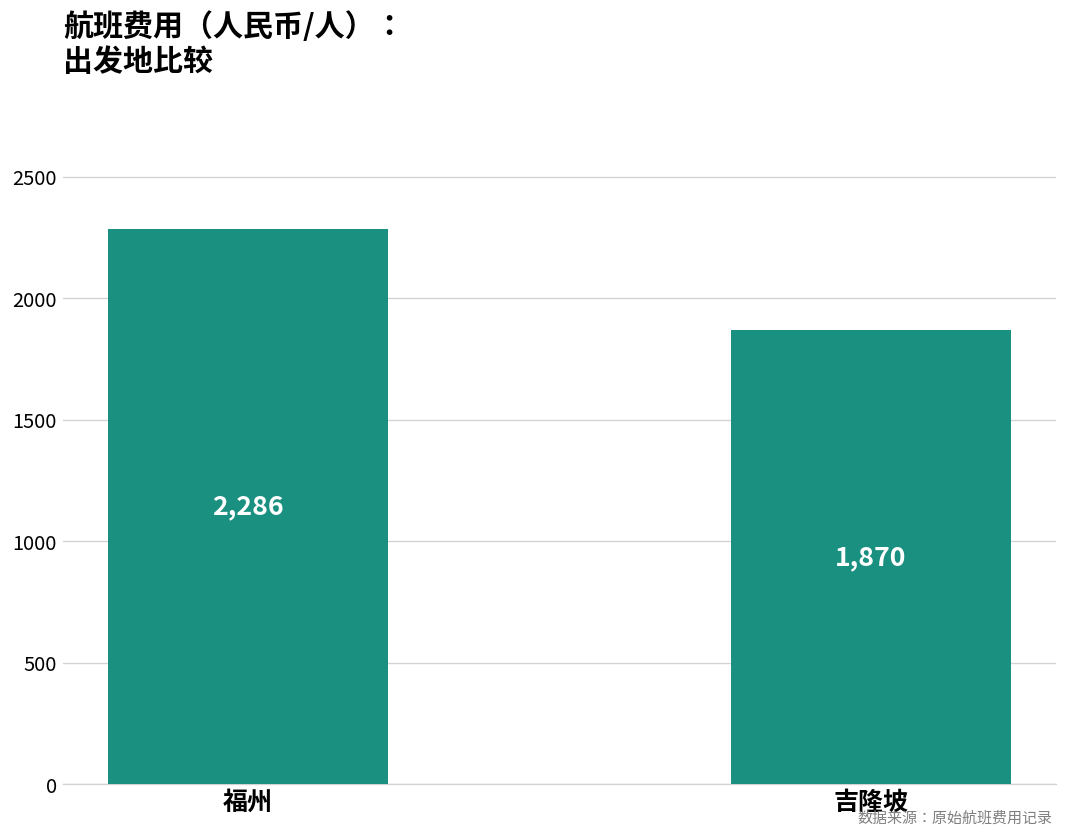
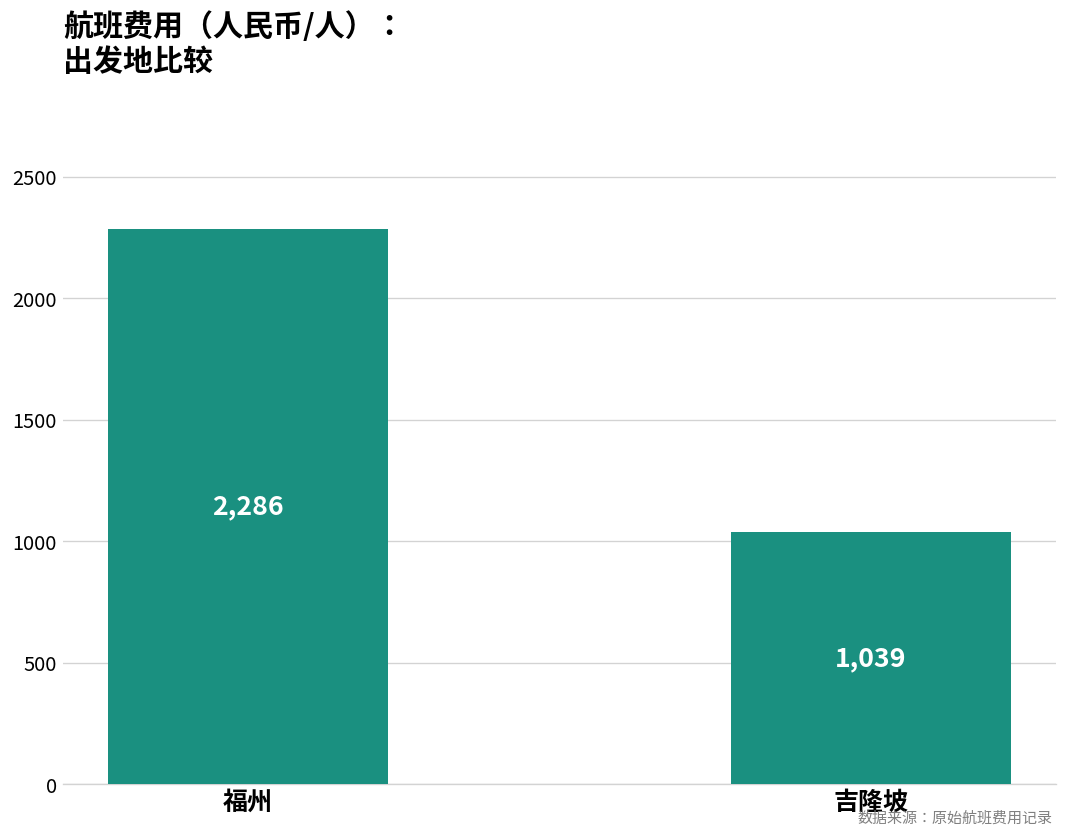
吉隆坡: 1,870 -> 1,039
